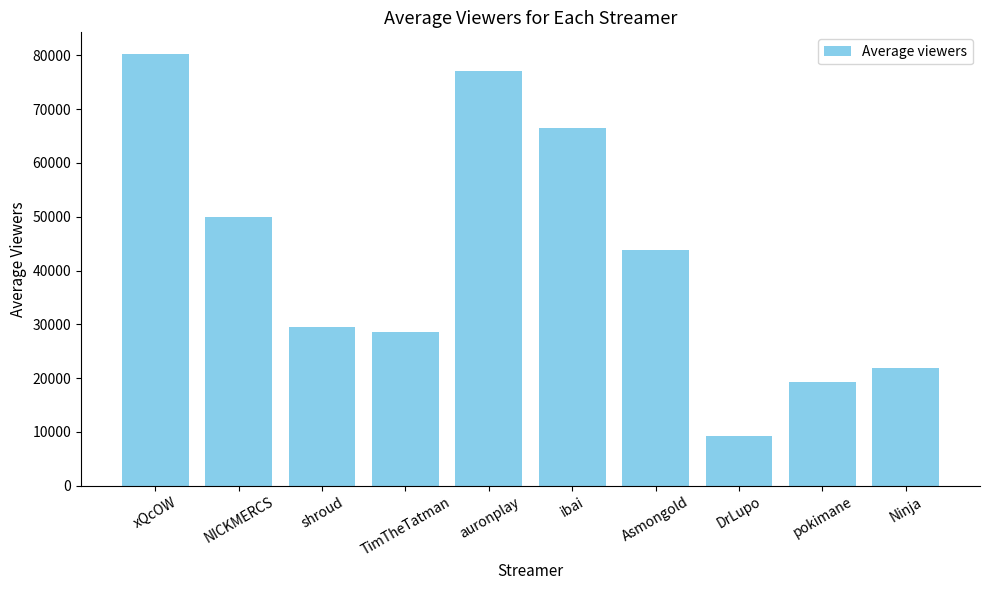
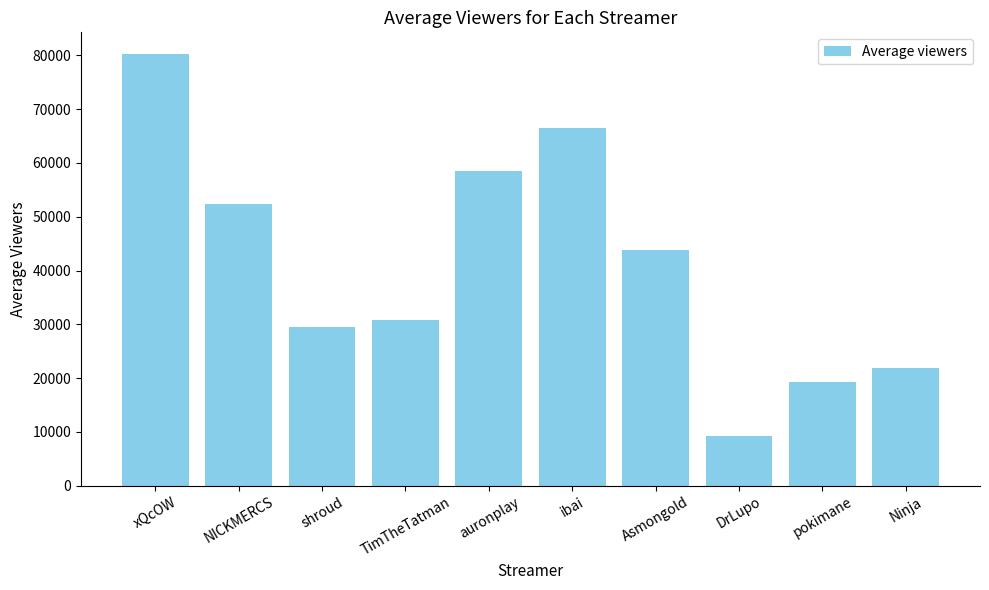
NICKMERCS: 50000 -> 52000
TimTheTatman: 28000 -> 31000
auronplay: 77000 -> 59000
